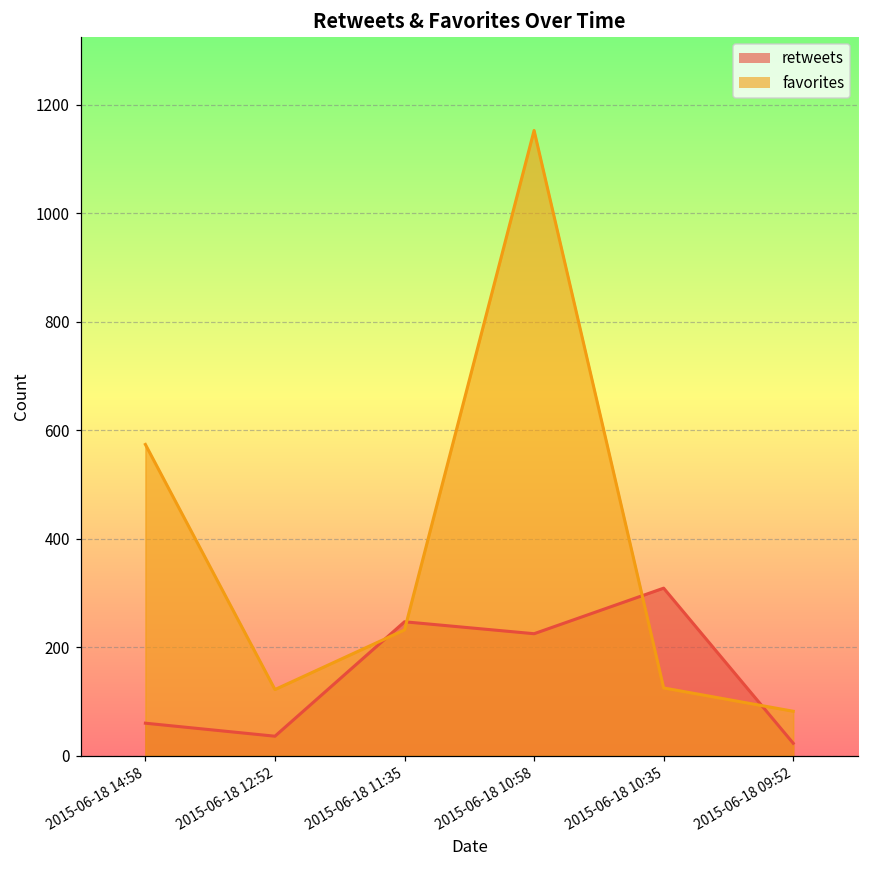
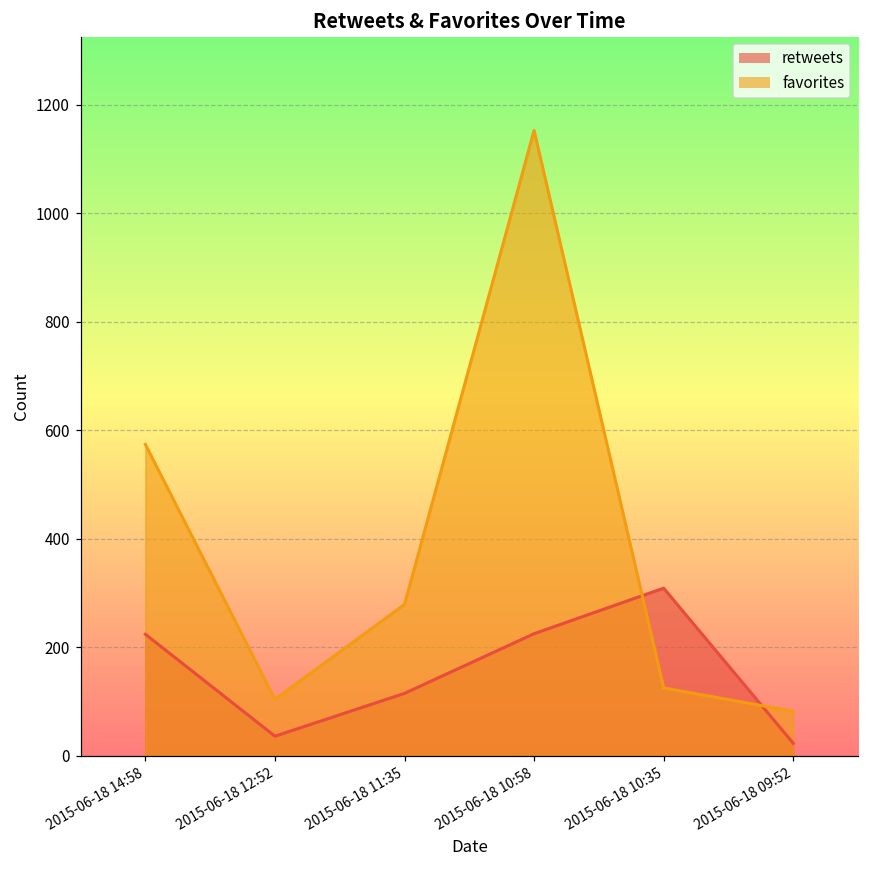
retweets, 2015-06-18 14:58: 60 -> 220
favorites, 2015-06-18 12:52: 120 -> 100
retweets, 2015-06-18 11:35: 250 -> 120
favorites, 2015-06-18 11:35: 230 -> 280
